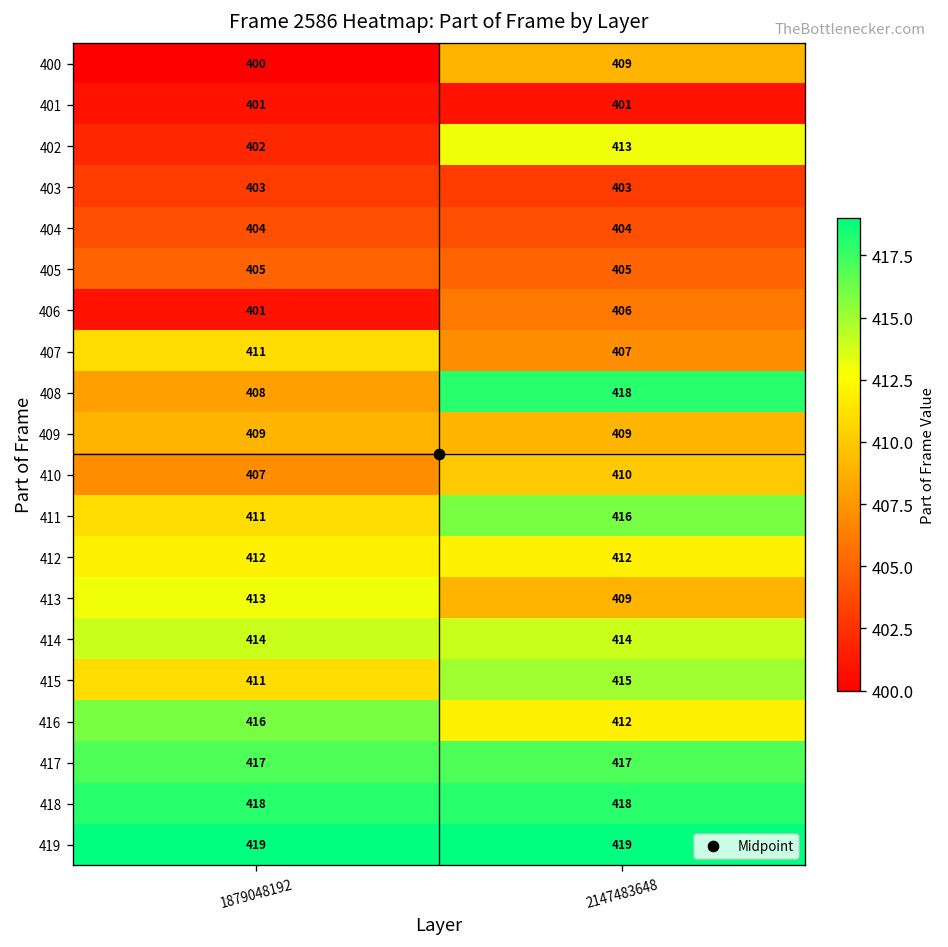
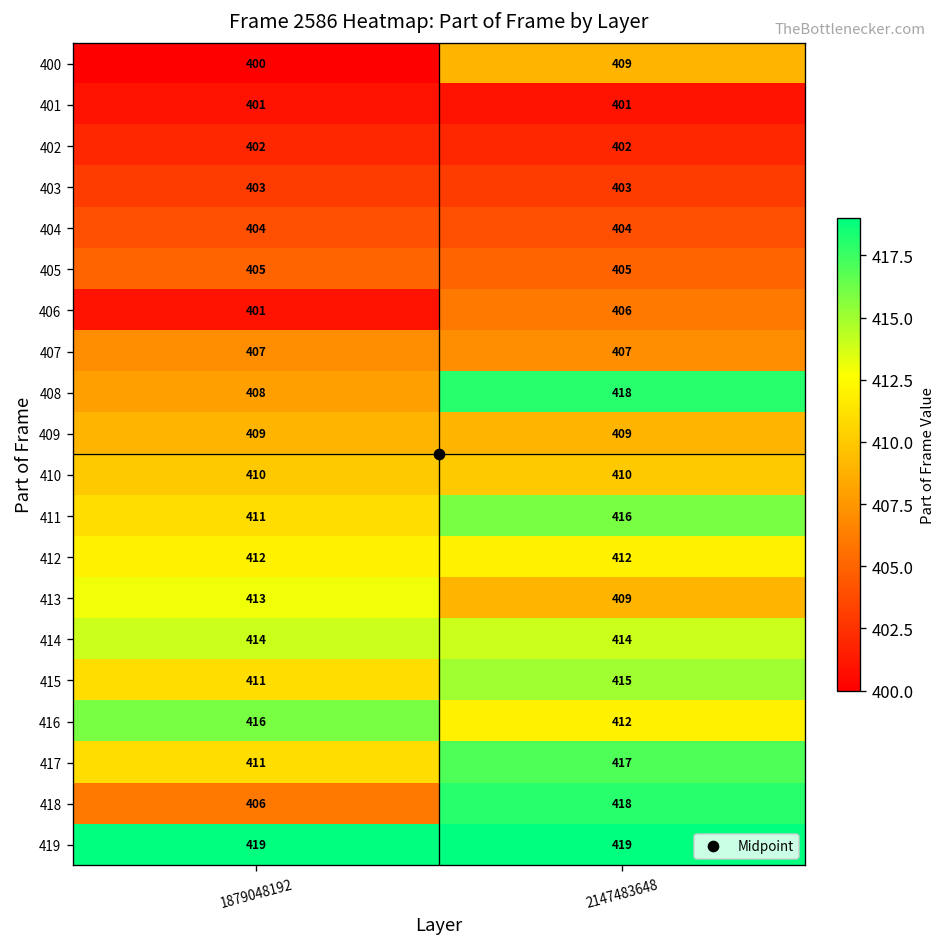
402, 2147483648: 413 -> 402
407, 1879048192: 411 -> 407
410, 1879048192: 407 -> 410
417, 1879048192: 417 -> 411
418, 1879048192: 418 -> 406
